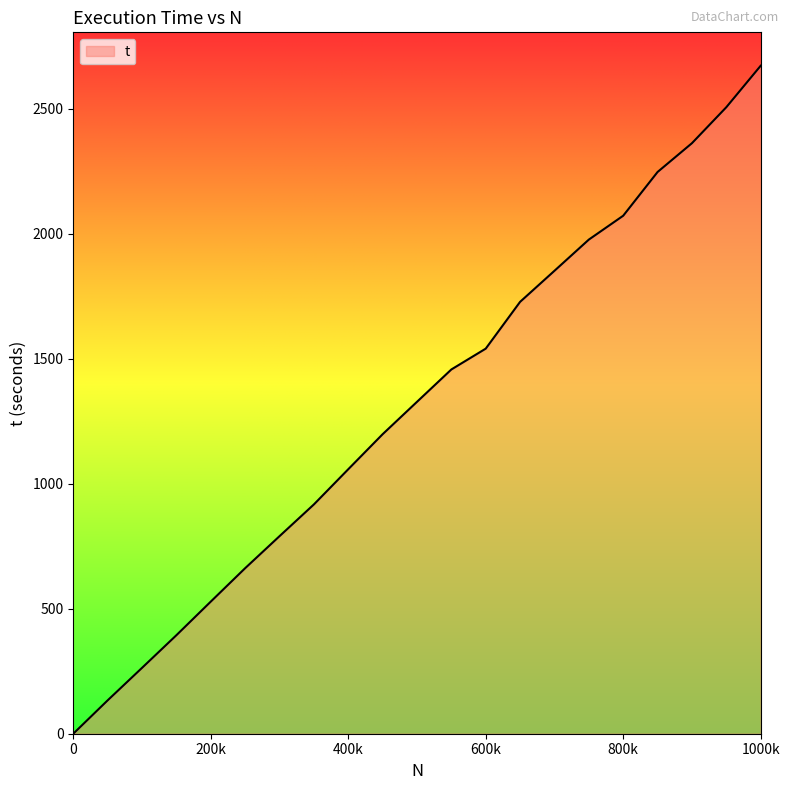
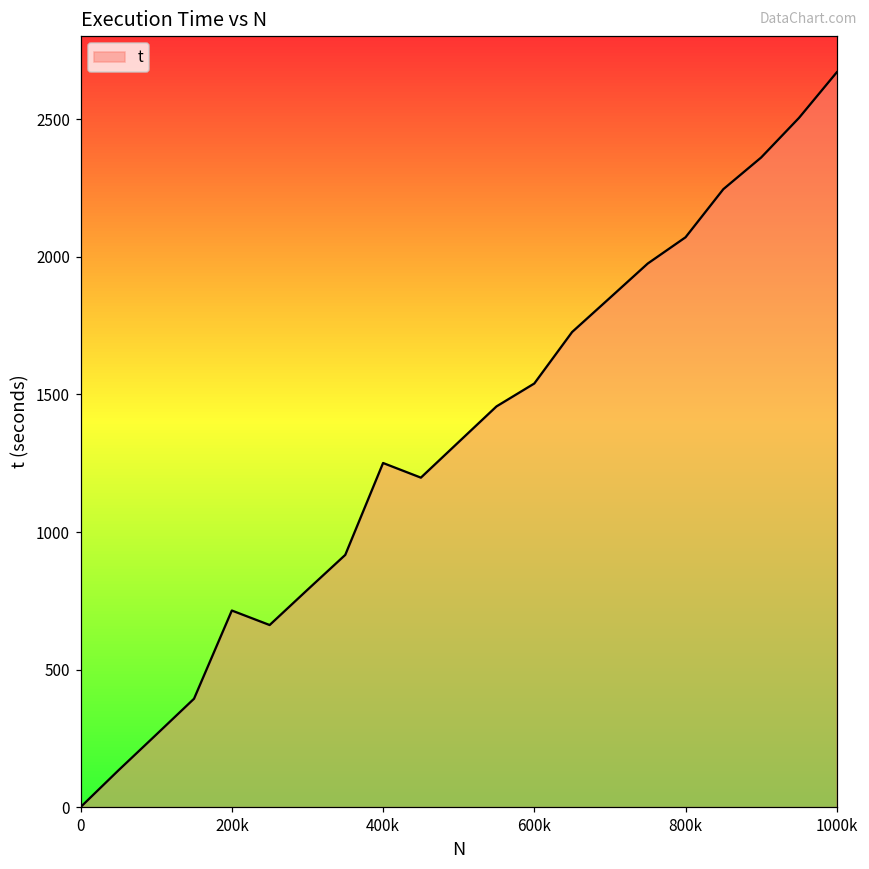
200k: 530 -> 710
400k: 1060 -> 1250
